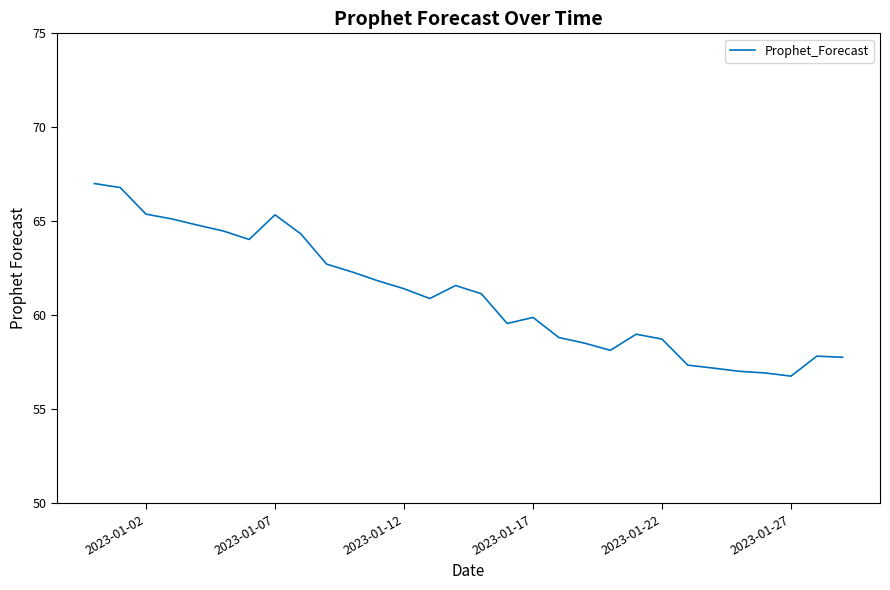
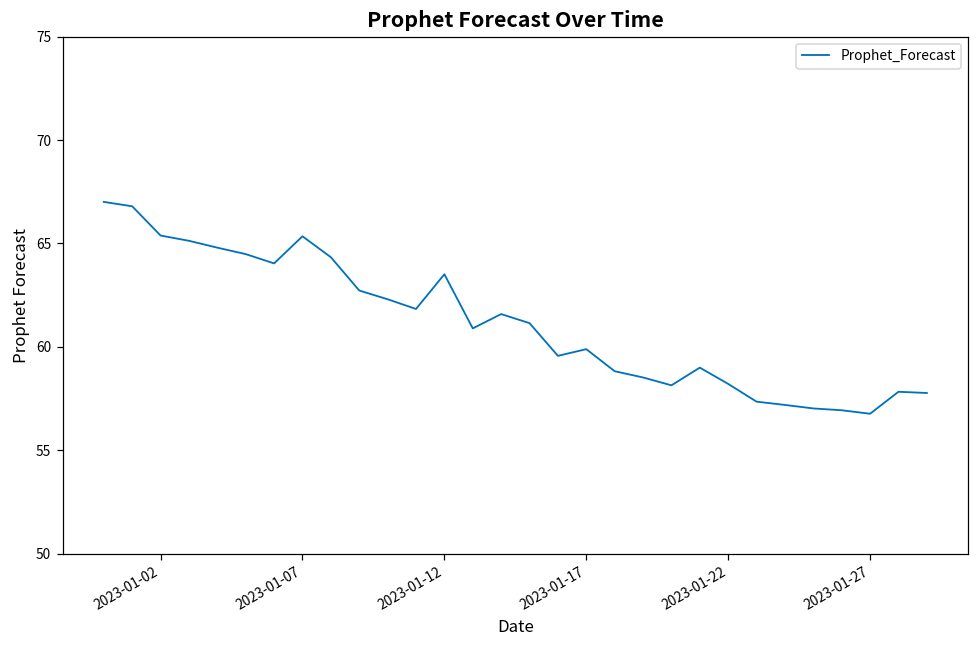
2023-01-12: 61.4 -> 63.5
2023-01-22: 58.7 -> 58.2
